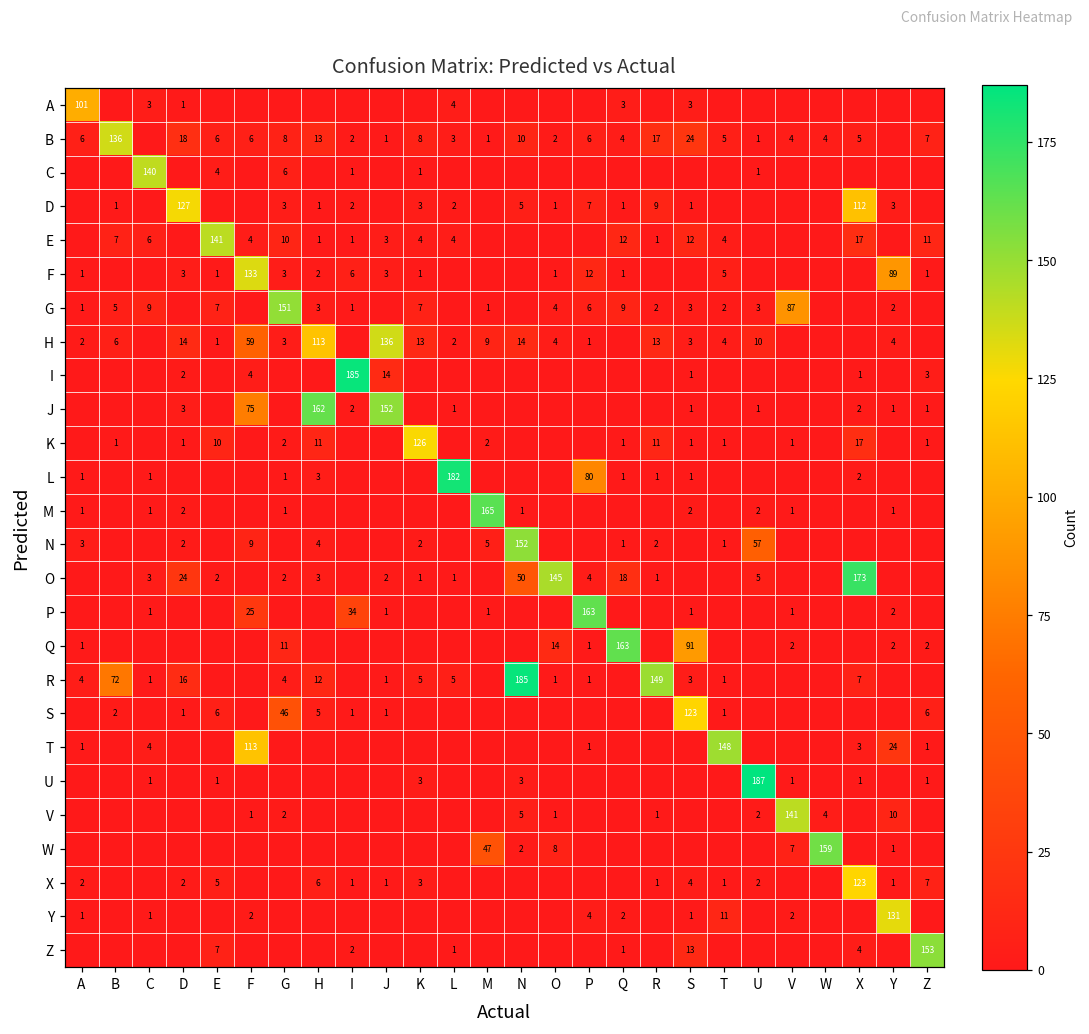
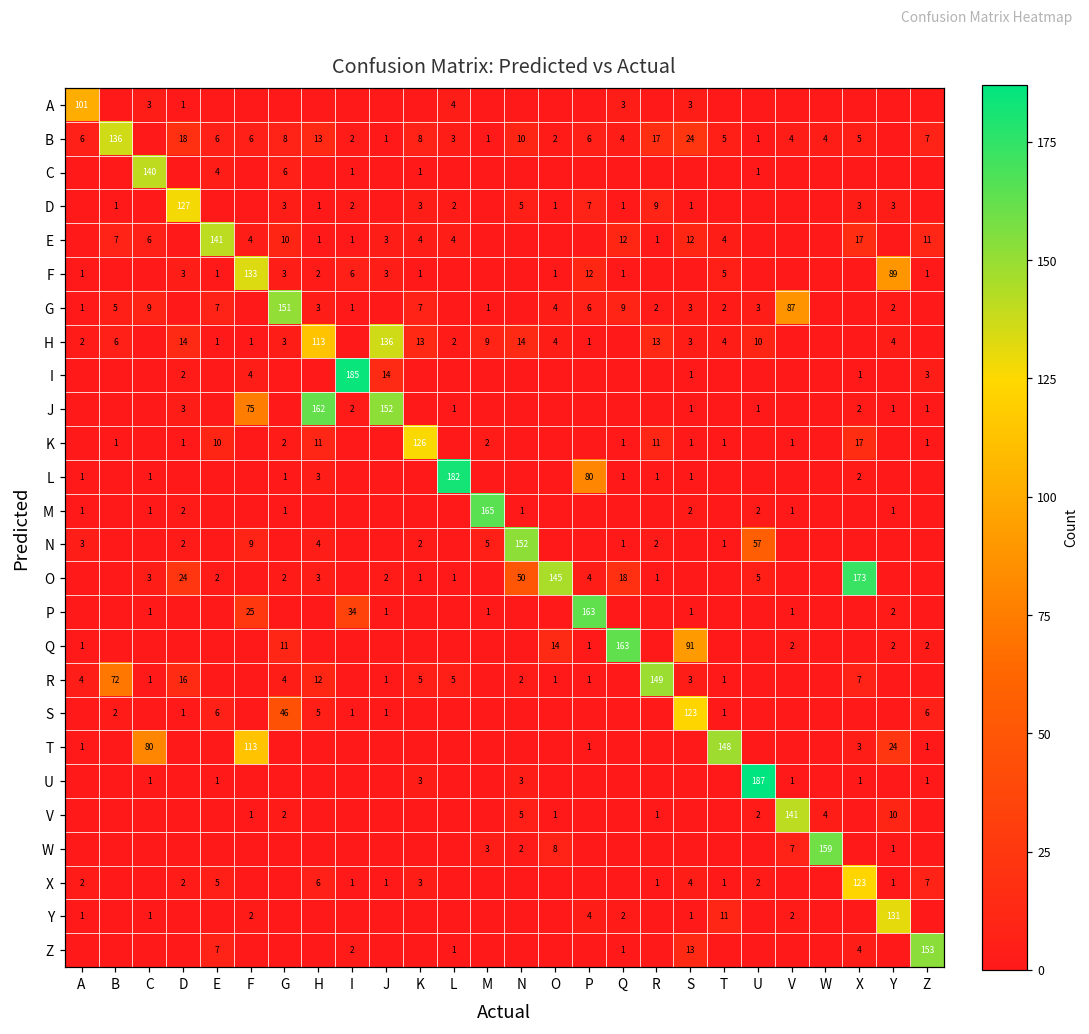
D, X: 112 -> 3
H, F: 59 -> 1
R, N: 185 -> 2
T, C: 4 -> 80
W, M: 47 -> 3
